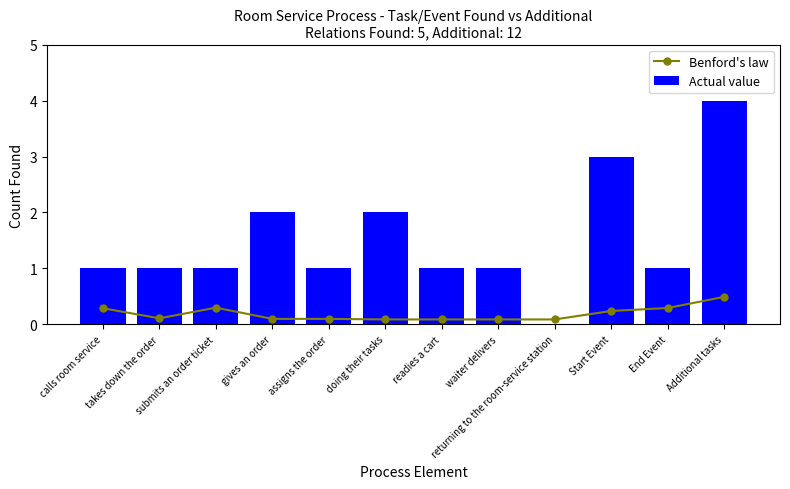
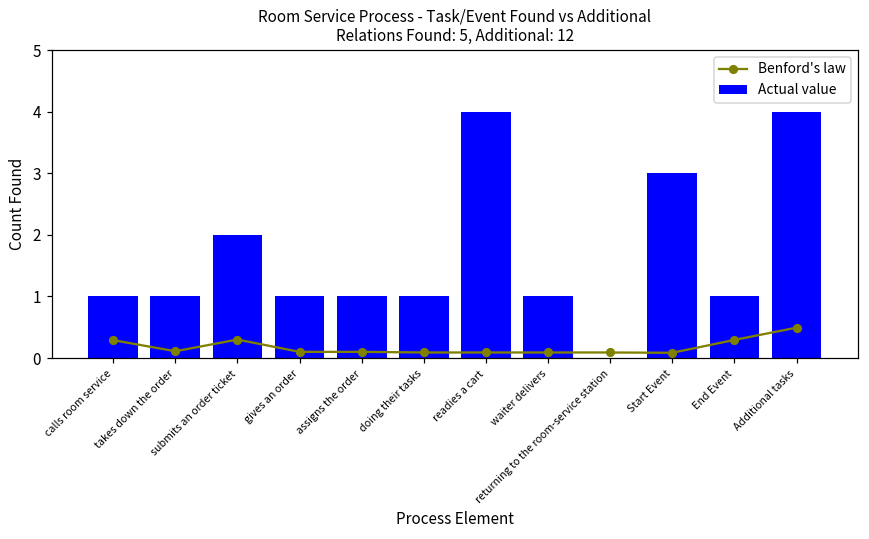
Actual value, submits an order ticket: 1 -> 2
Actual value, gives an order: 2 -> 1
Actual value, doing their tasks: 2 -> 1
Actual value, readies a cart: 1 -> 4
Benford's law, Start Event: 0.2 -> 0.1
